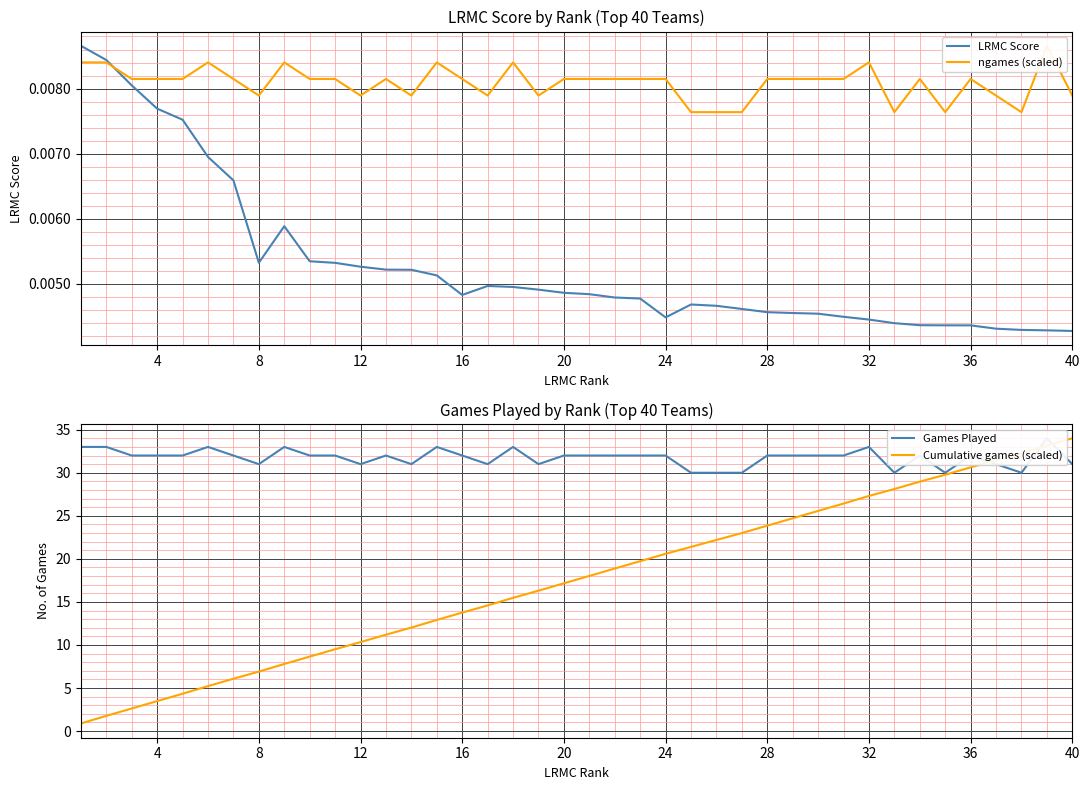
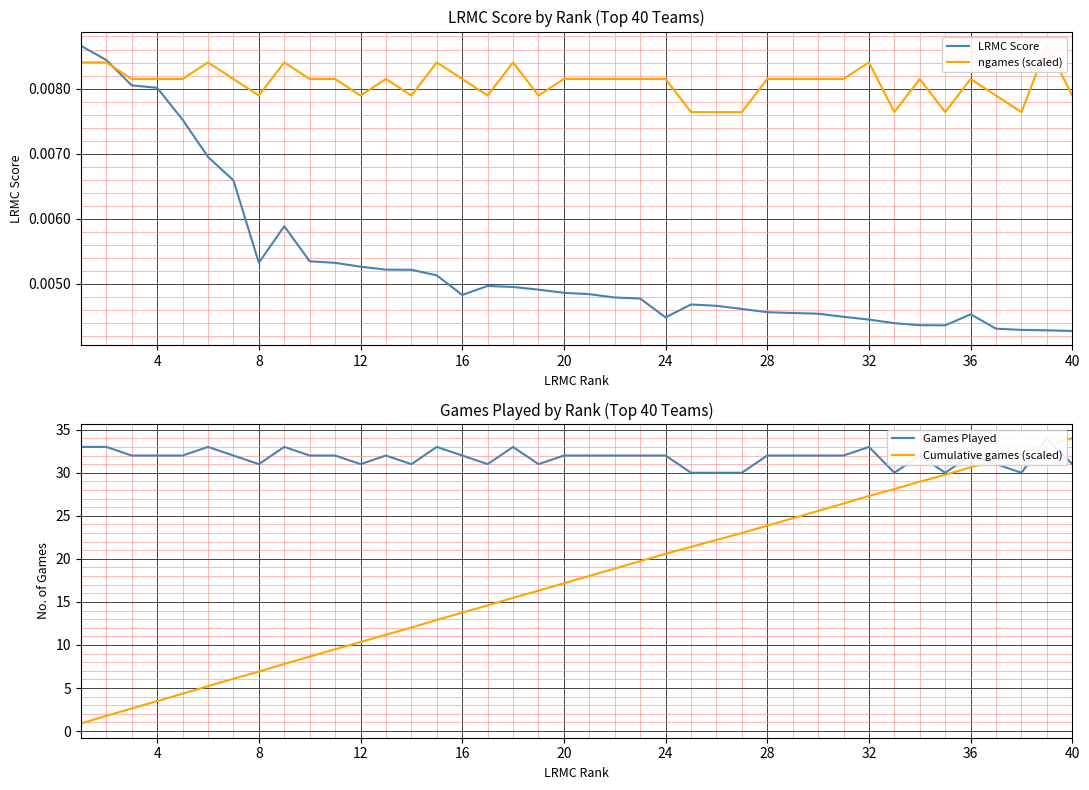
LRMC Score by Rank (Top 40 Teams), LRMC Score, 4: 0.0077 -> 0.0080
LRMC Score by Rank (Top 40 Teams), LRMC Score, 36: 0.0044 -> 0.0045
